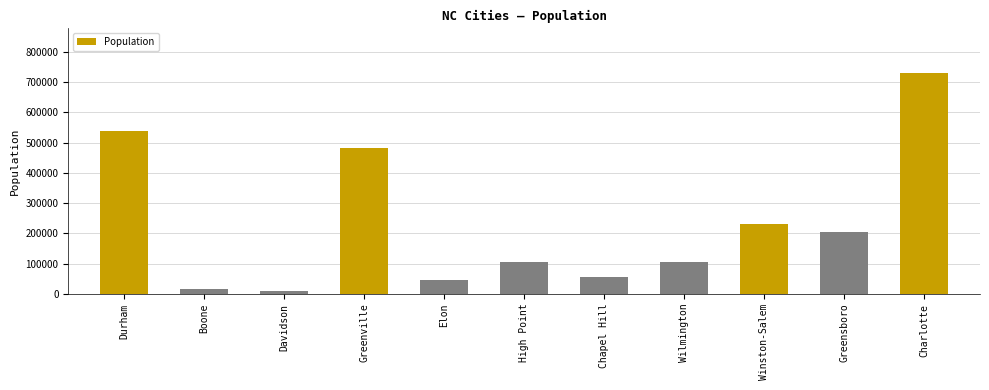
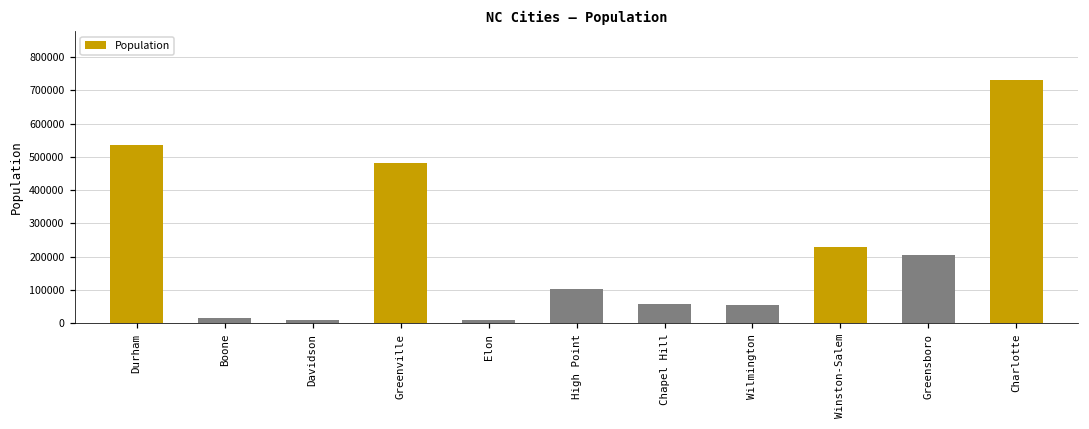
Elon: 50000 -> 10000
Wilmington: 110000 -> 60000
